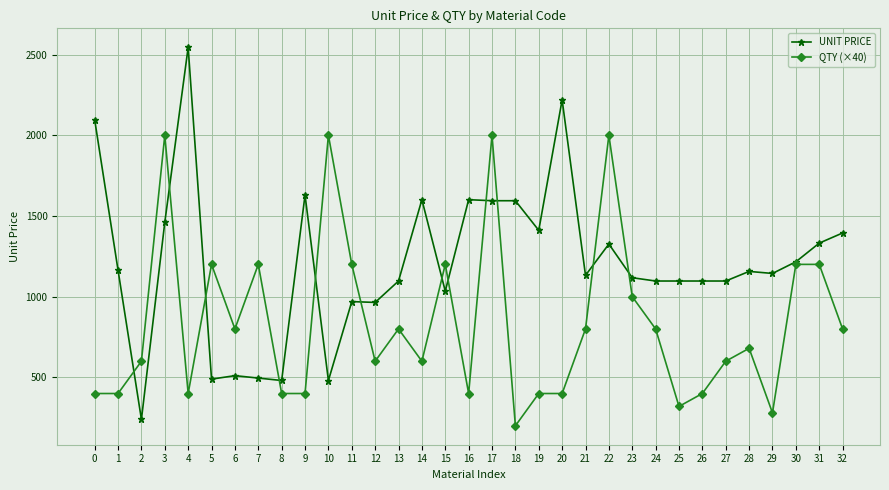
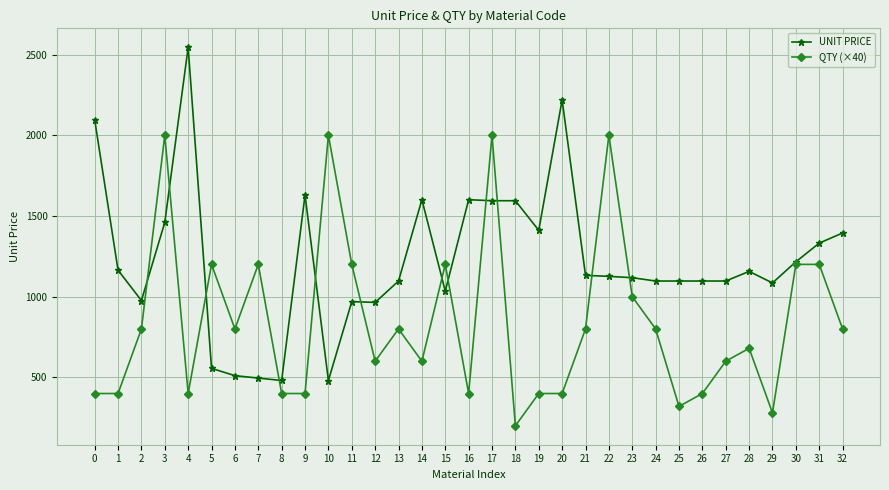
UNIT PRICE, 2: 240 -> 980
QTY (×40), 2: 600 -> 800
UNIT PRICE, 5: 490 -> 560
UNIT PRICE, 22: 1330 -> 1130
UNIT PRICE, 29: 1140 -> 1090
